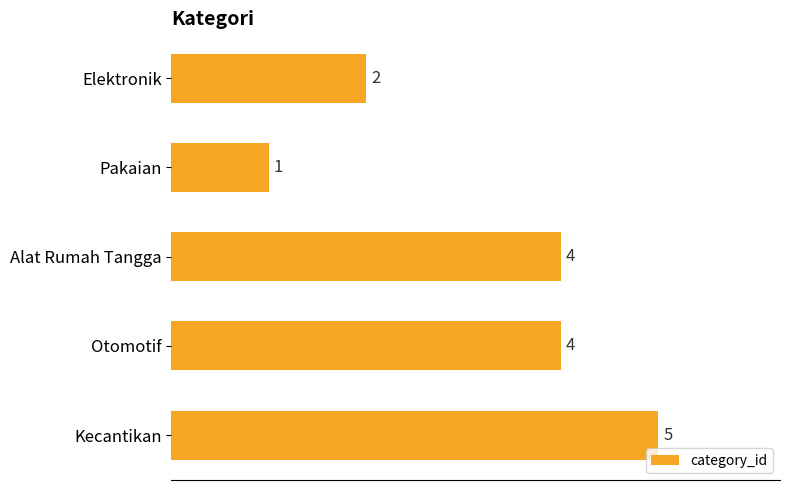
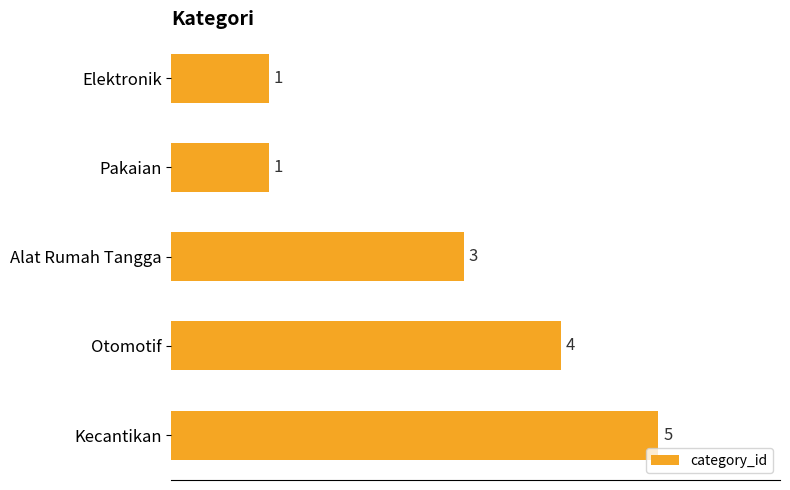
Elektronik: 2 -> 1
Alat Rumah Tangga: 4 -> 3
